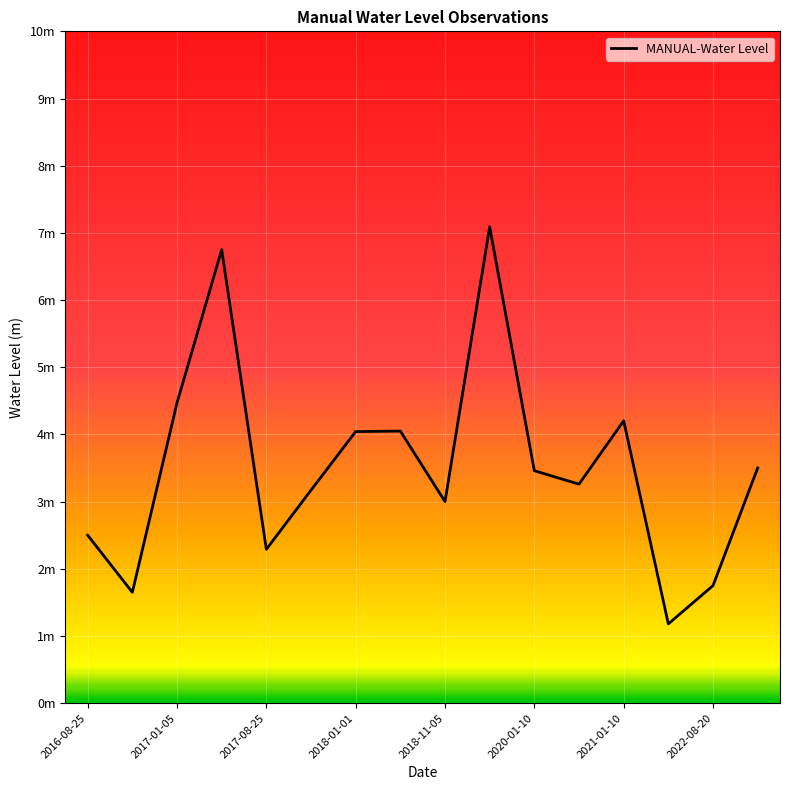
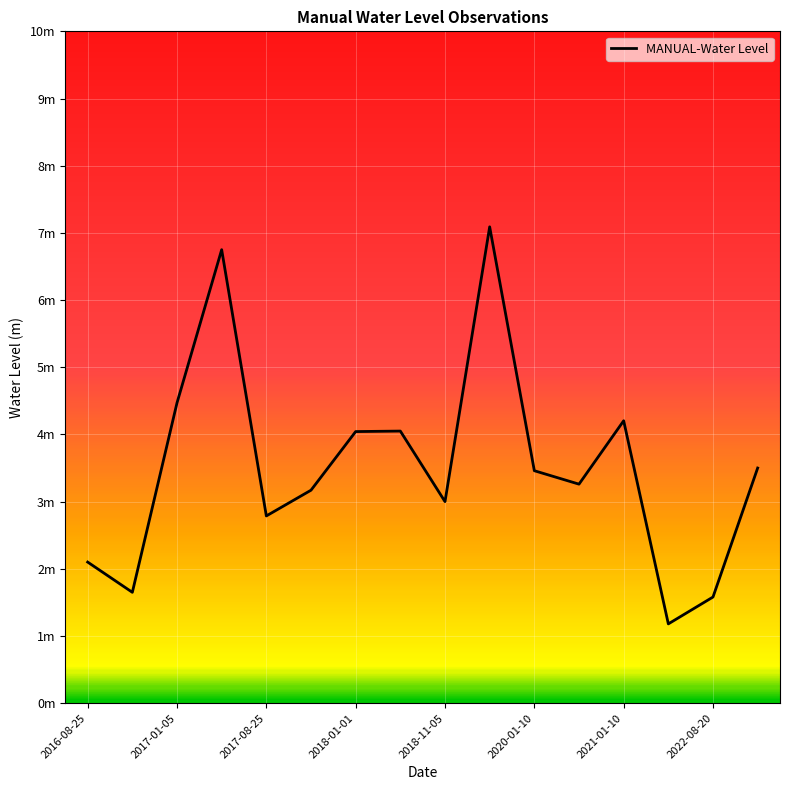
2016-08-25: 2.5m -> 2.1m
2017-08-25: 2.3m -> 2.8m
2022-08-20: 1.8m -> 1.6m
